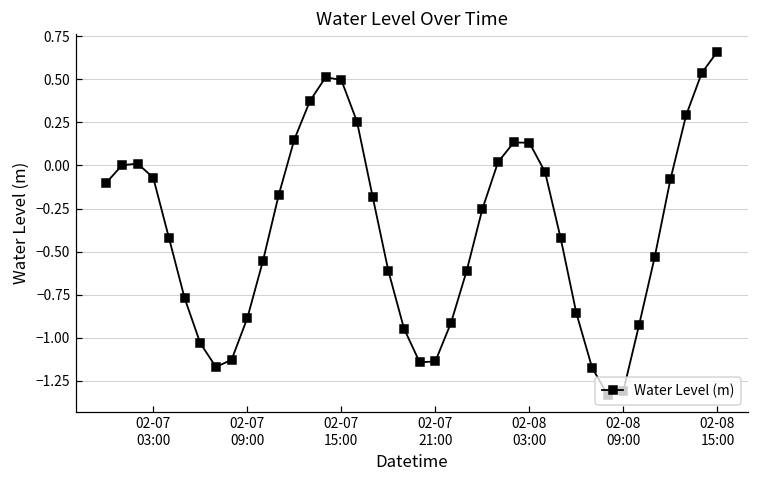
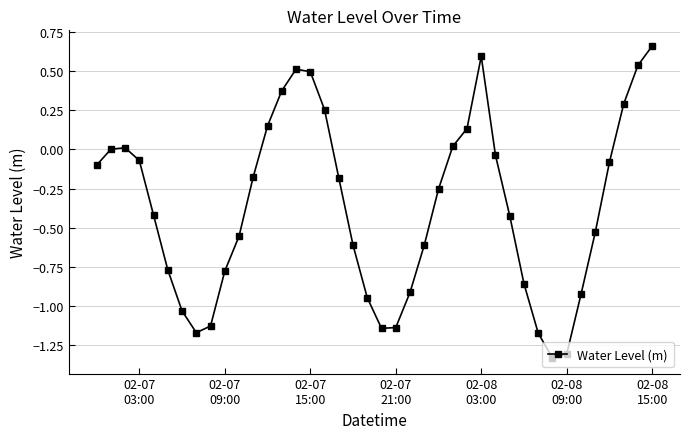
02-07 09:00: -0.89 -> -0.78
02-08 03:00: 0.13 -> 0.60
